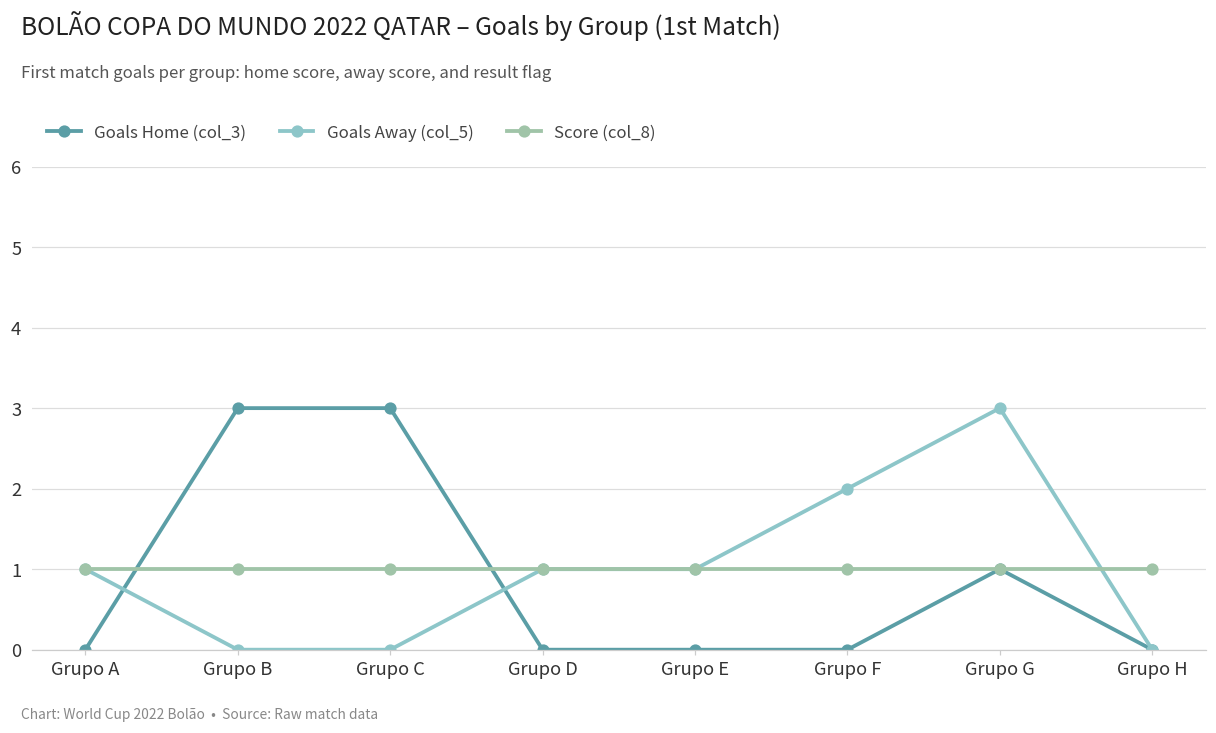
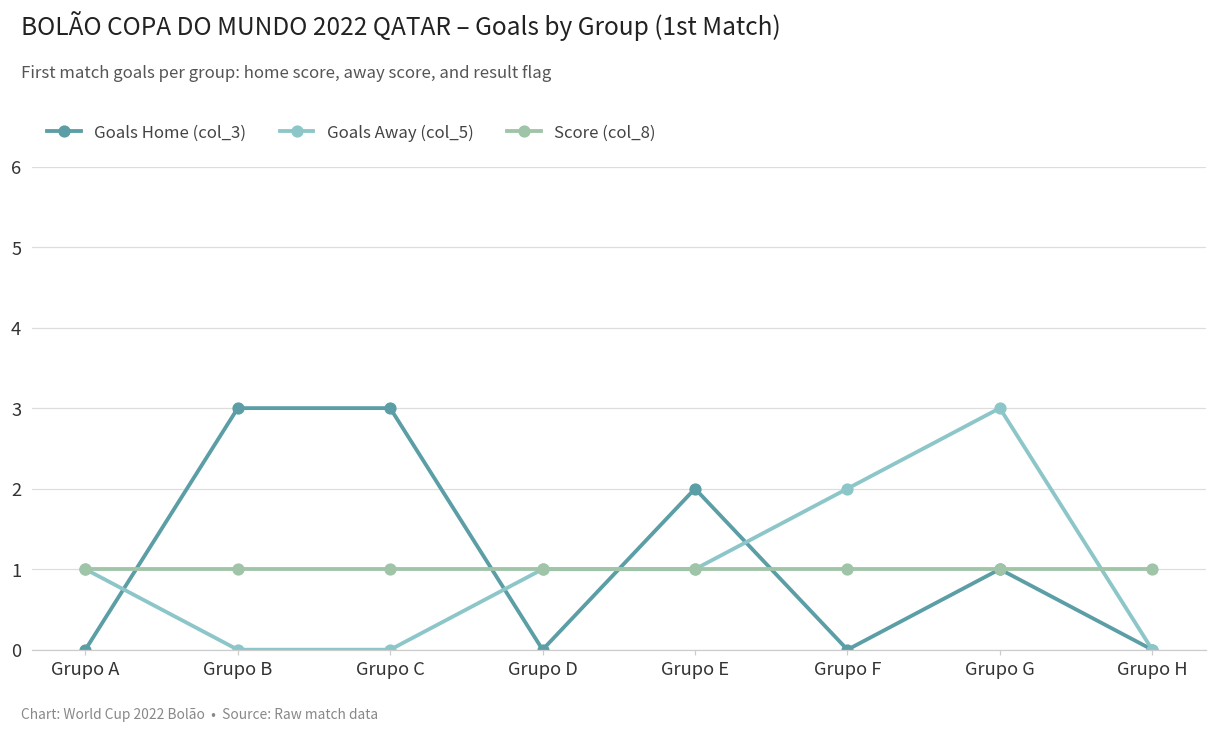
Goals Home (col_3), Grupo E: 0 -> 2
